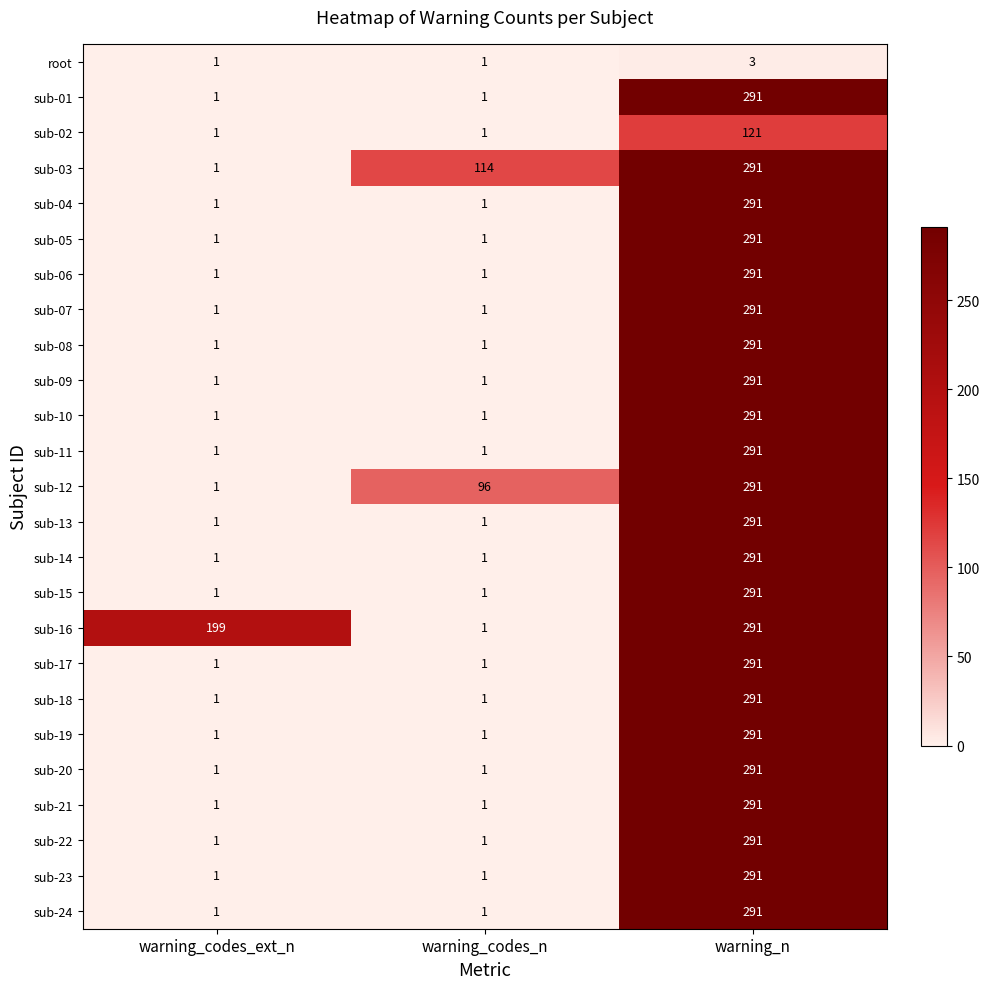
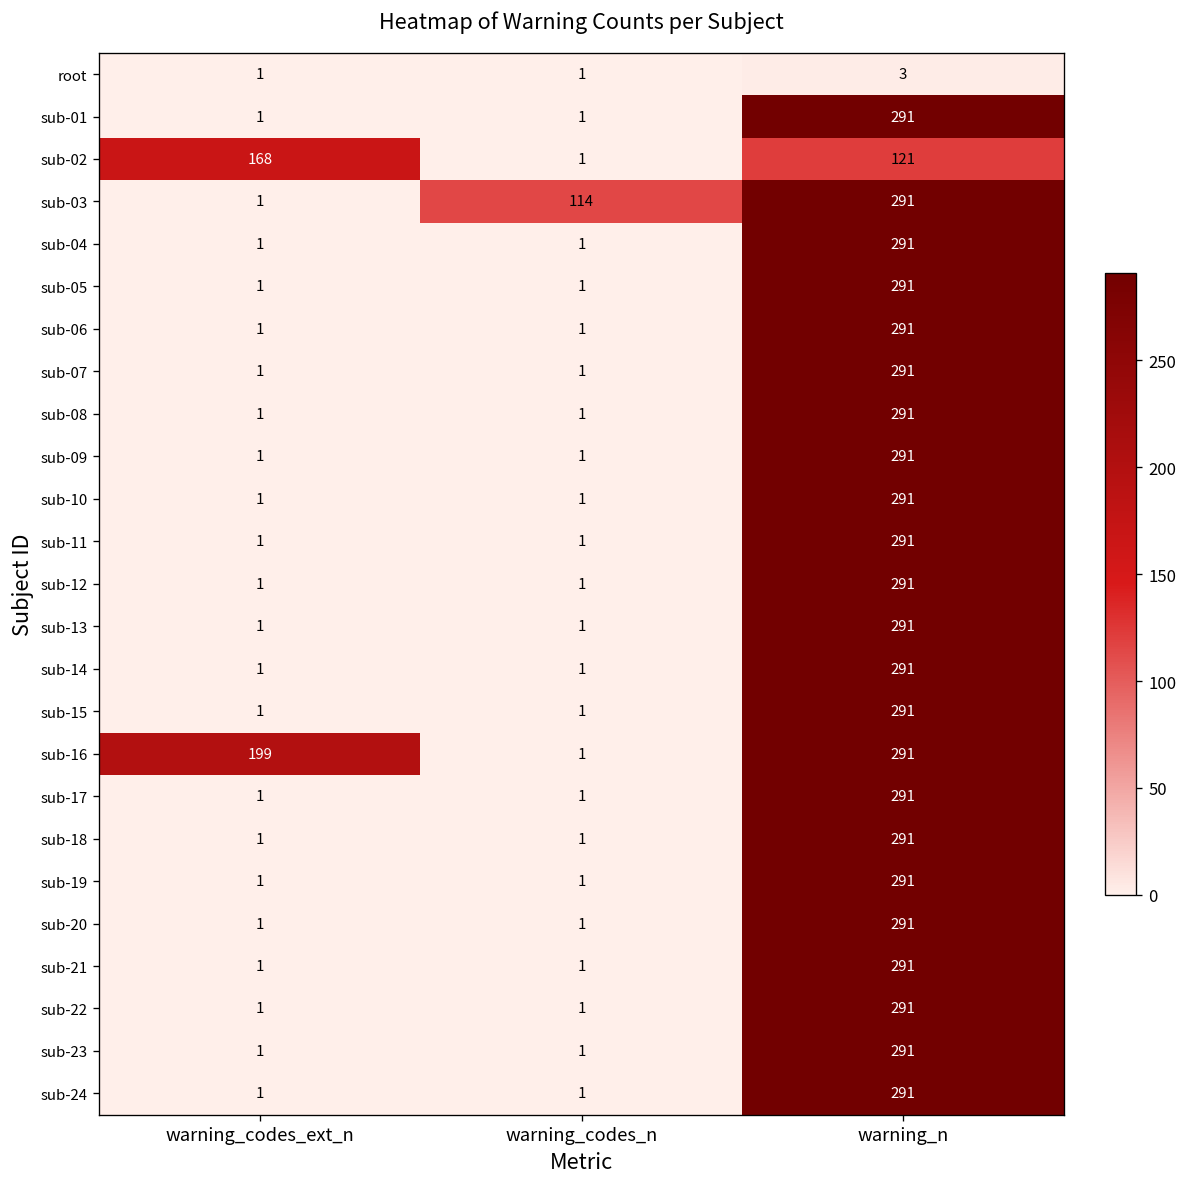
sub-02, warning_codes_ext_n: 1 -> 168
sub-12, warning_codes_n: 96 -> 1
